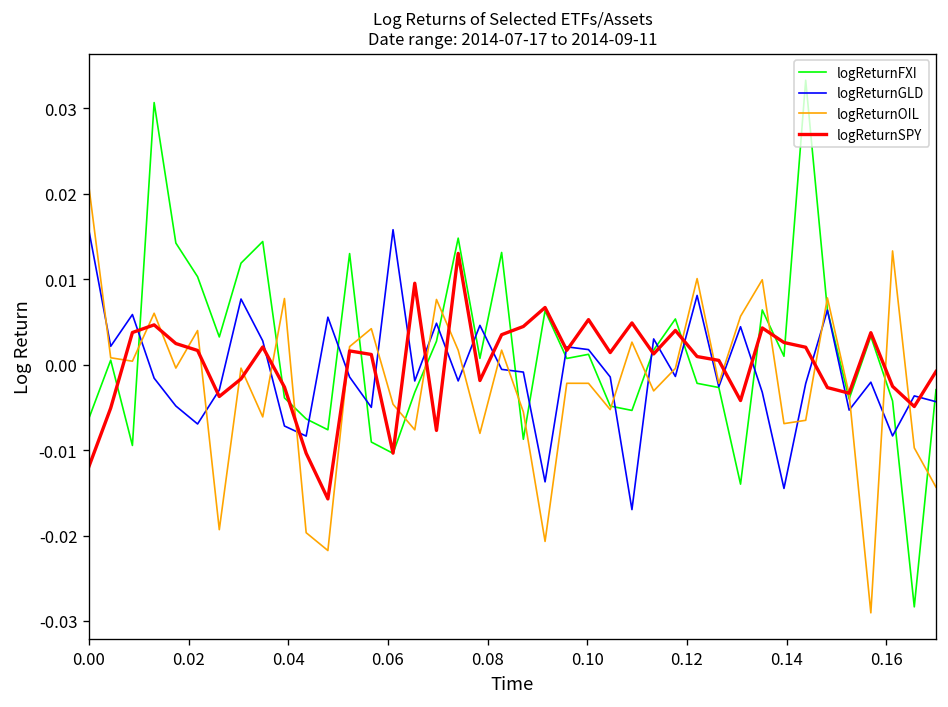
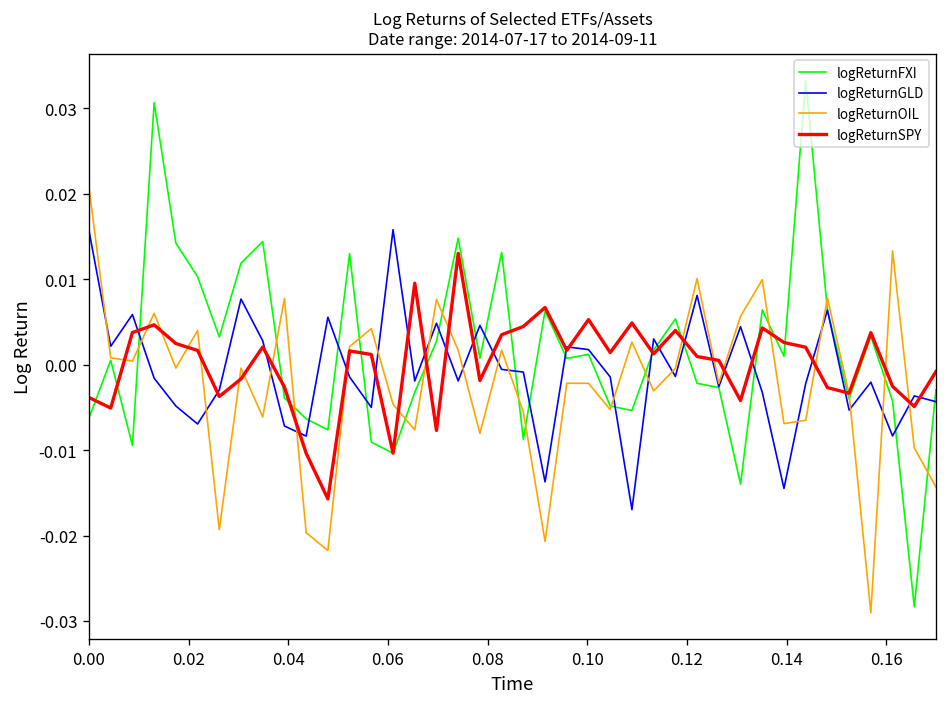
logReturnSPY, 0.00: -0.012 -> -0.004
